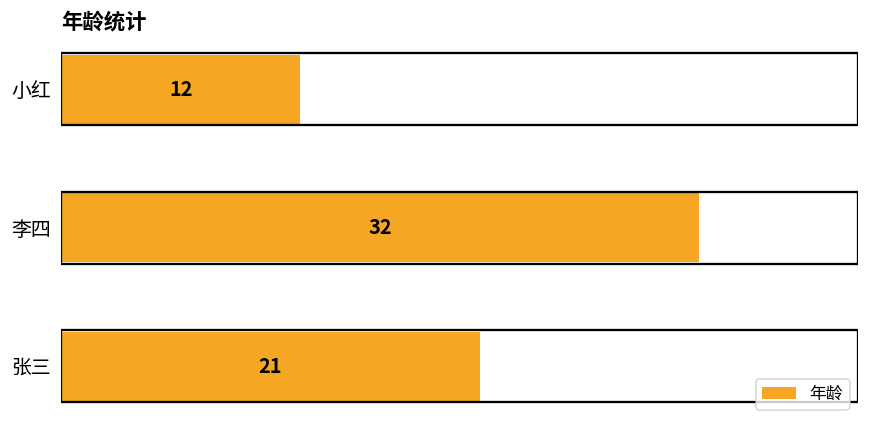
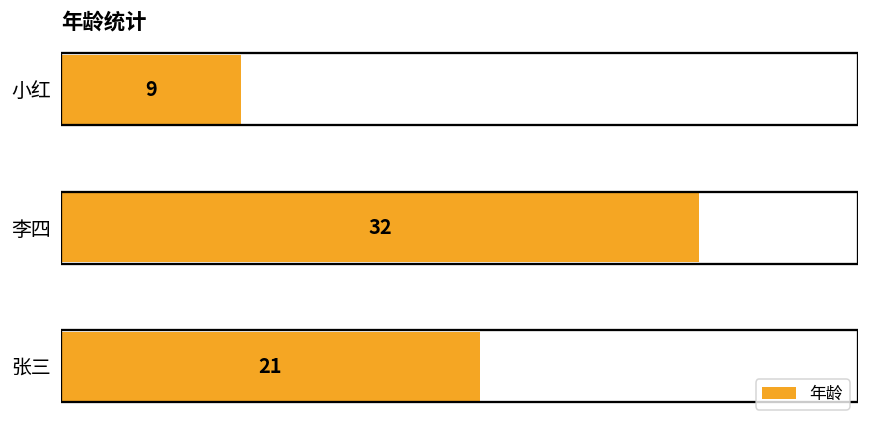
小红: 12 -> 9
